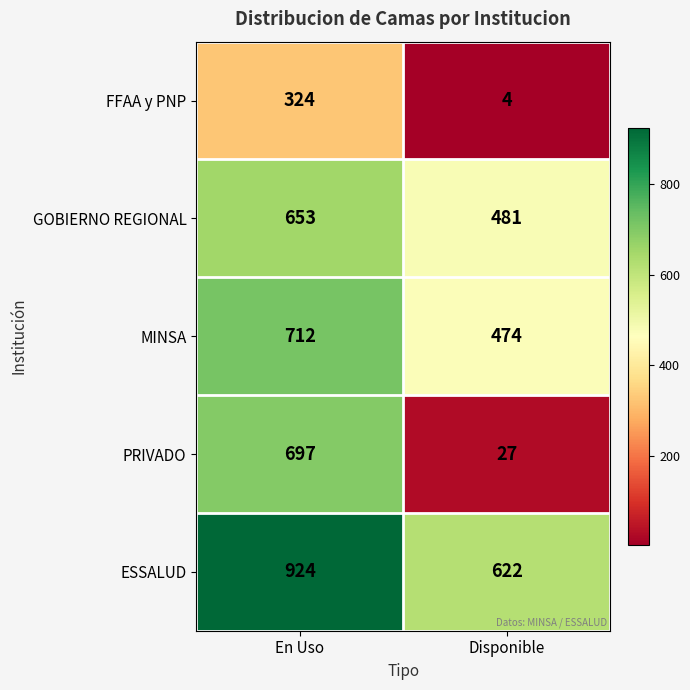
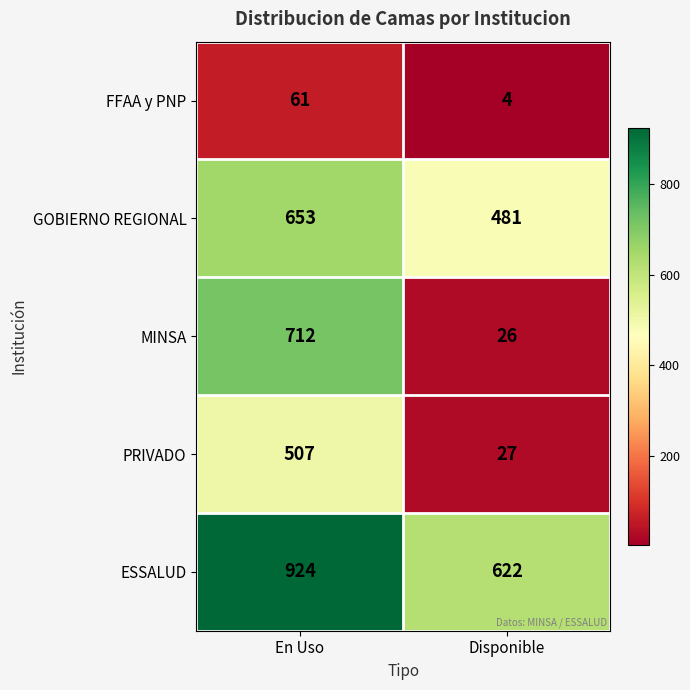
FFAA y PNP, En Uso: 324 -> 61
MINSA, Disponible: 474 -> 26
PRIVADO, En Uso: 697 -> 507
